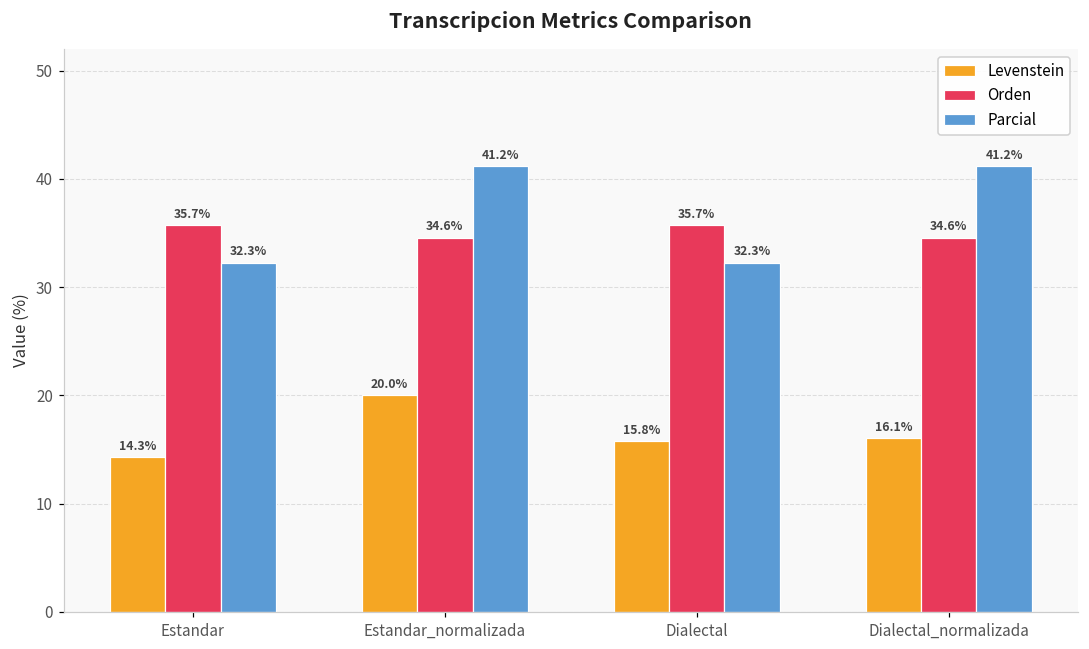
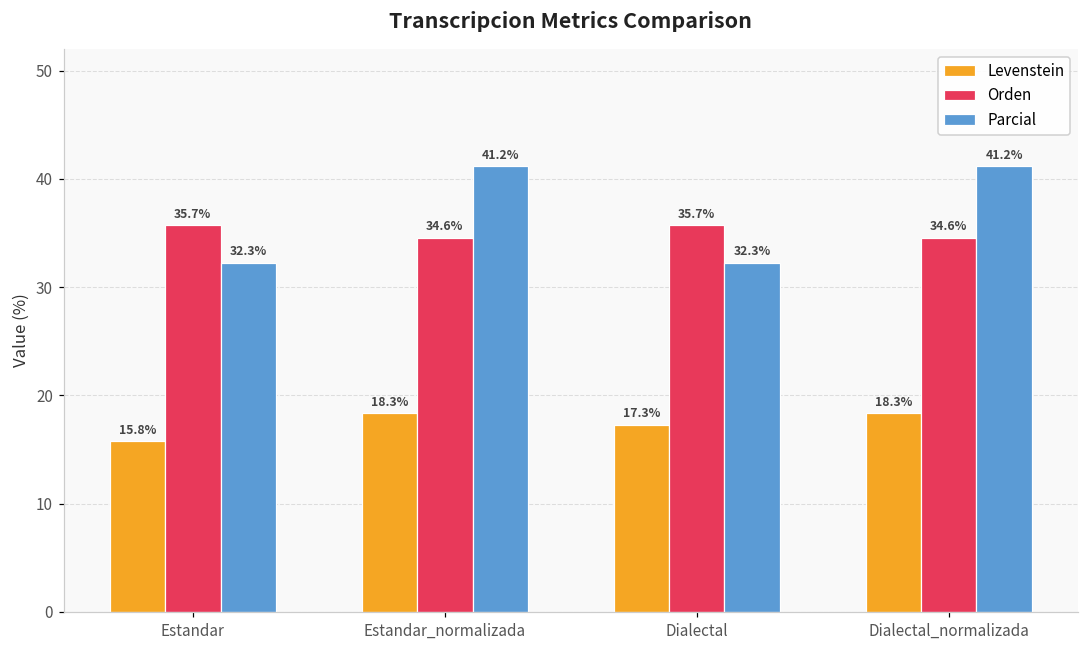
Levenstein, Estandar: 14.3% -> 15.8%
Levenstein, Estandar_normalizada: 20.0% -> 18.3%
Levenstein, Dialectal: 15.8% -> 17.3%
Levenstein, Dialectal_normalizada: 16.1% -> 18.3%
